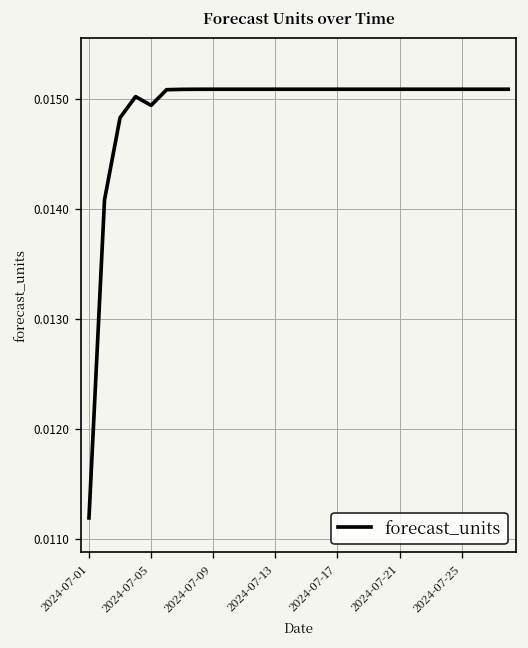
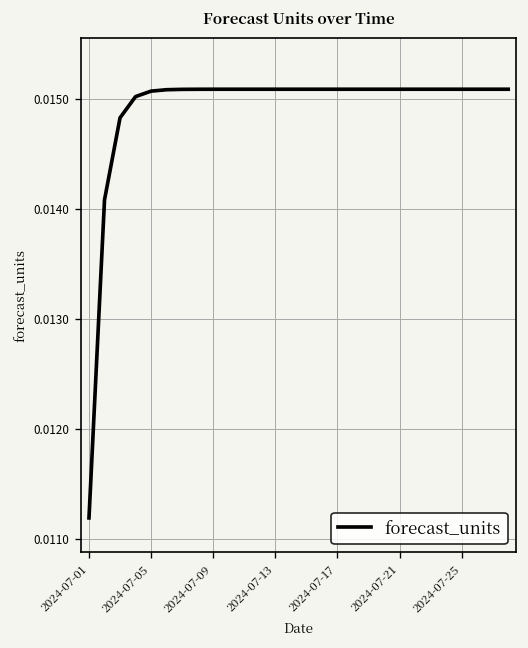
2024-07-05: 0.0149 -> 0.0151
